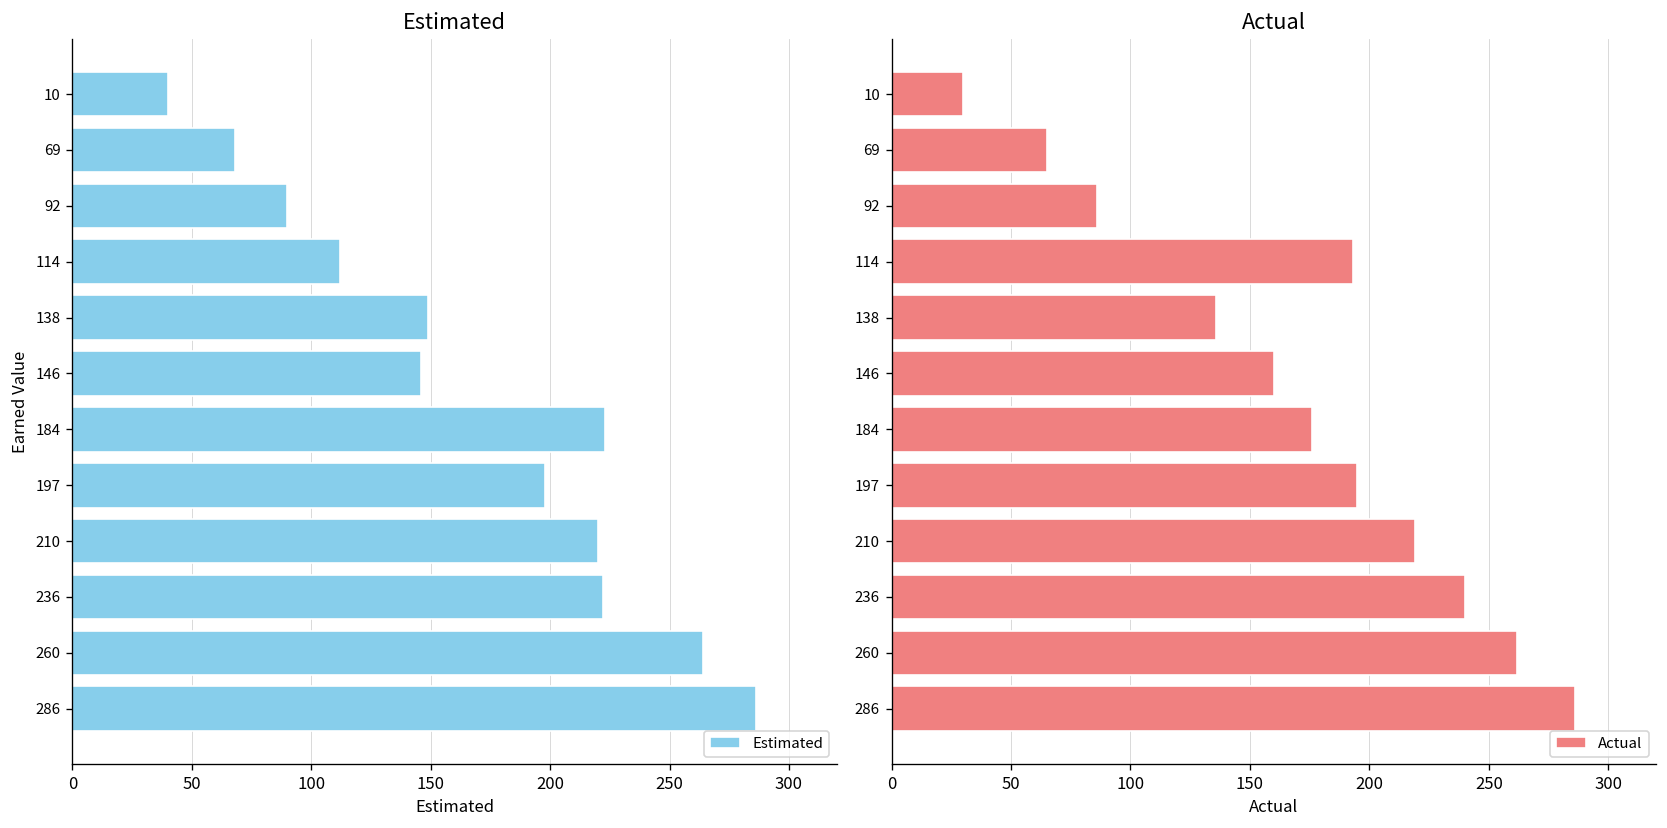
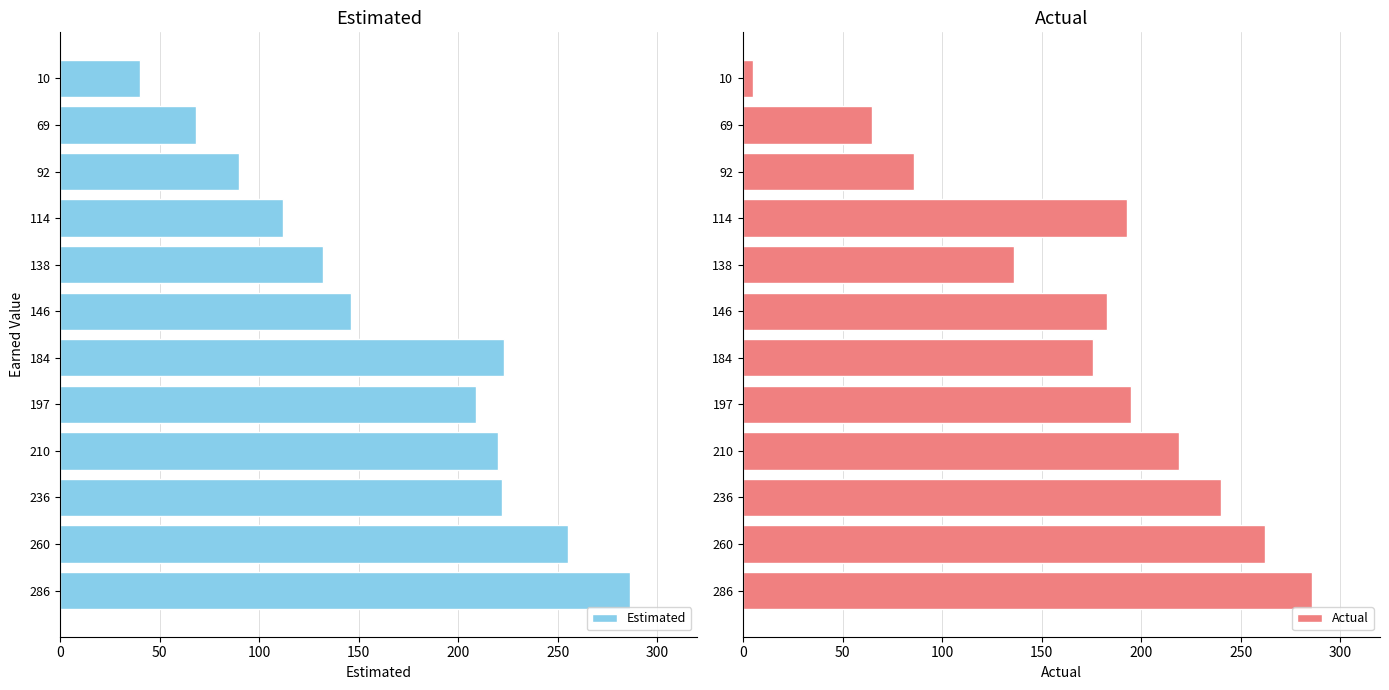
Estimated, 138: 149 -> 132
Estimated, 197: 198 -> 209
Estimated, 260: 264 -> 255
Actual, 10: 30 -> 5
Actual, 146: 160 -> 183
